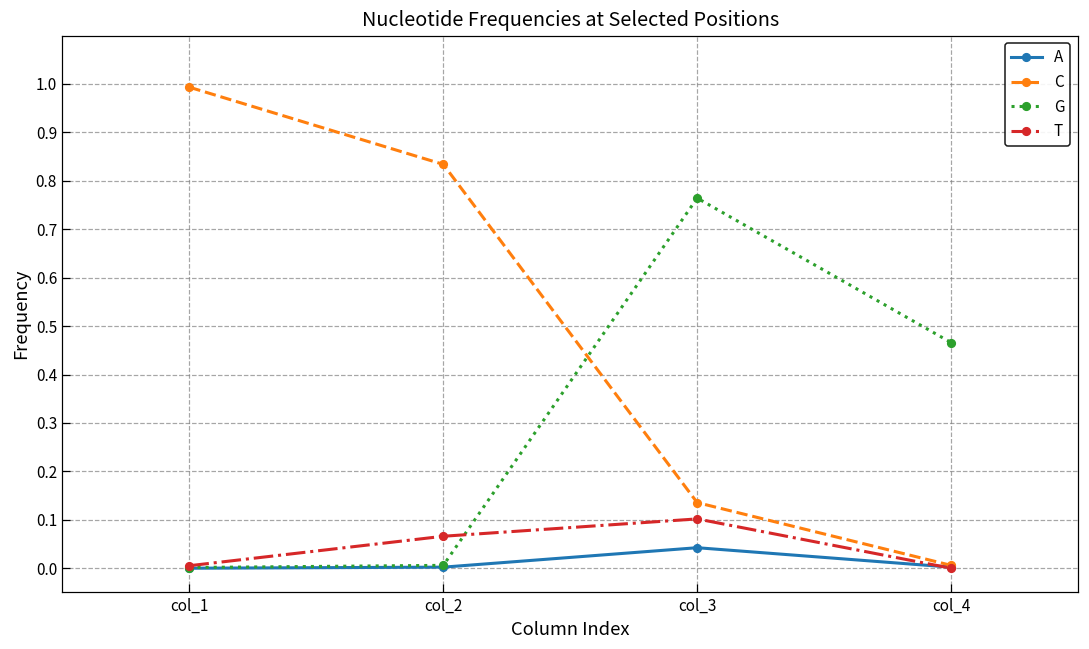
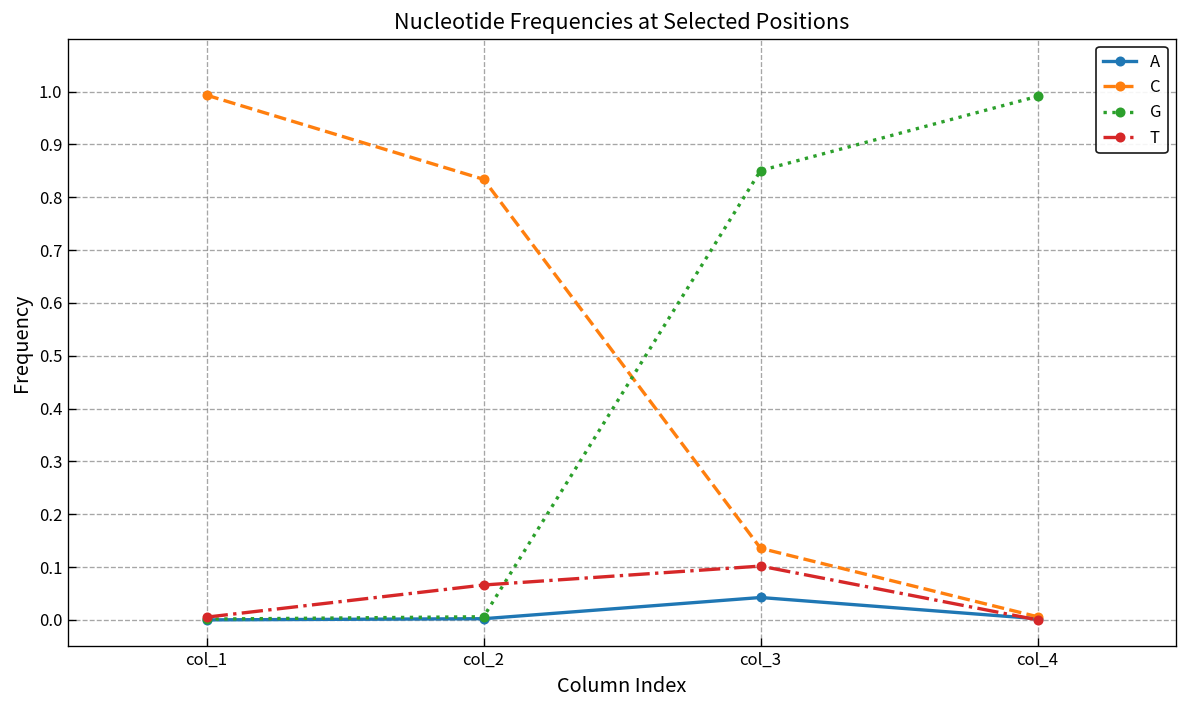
G, col_3: 0.76 -> 0.85
G, col_4: 0.47 -> 0.99
